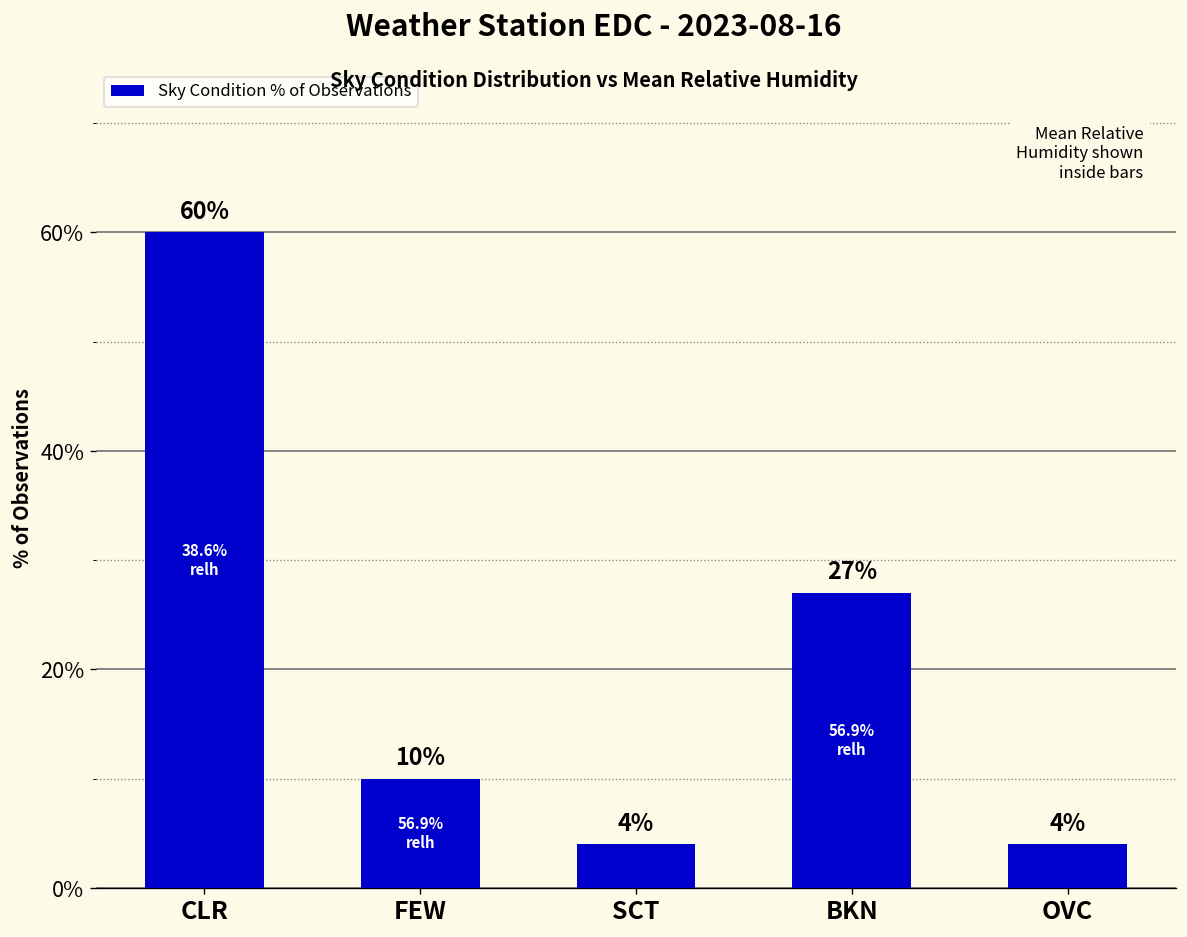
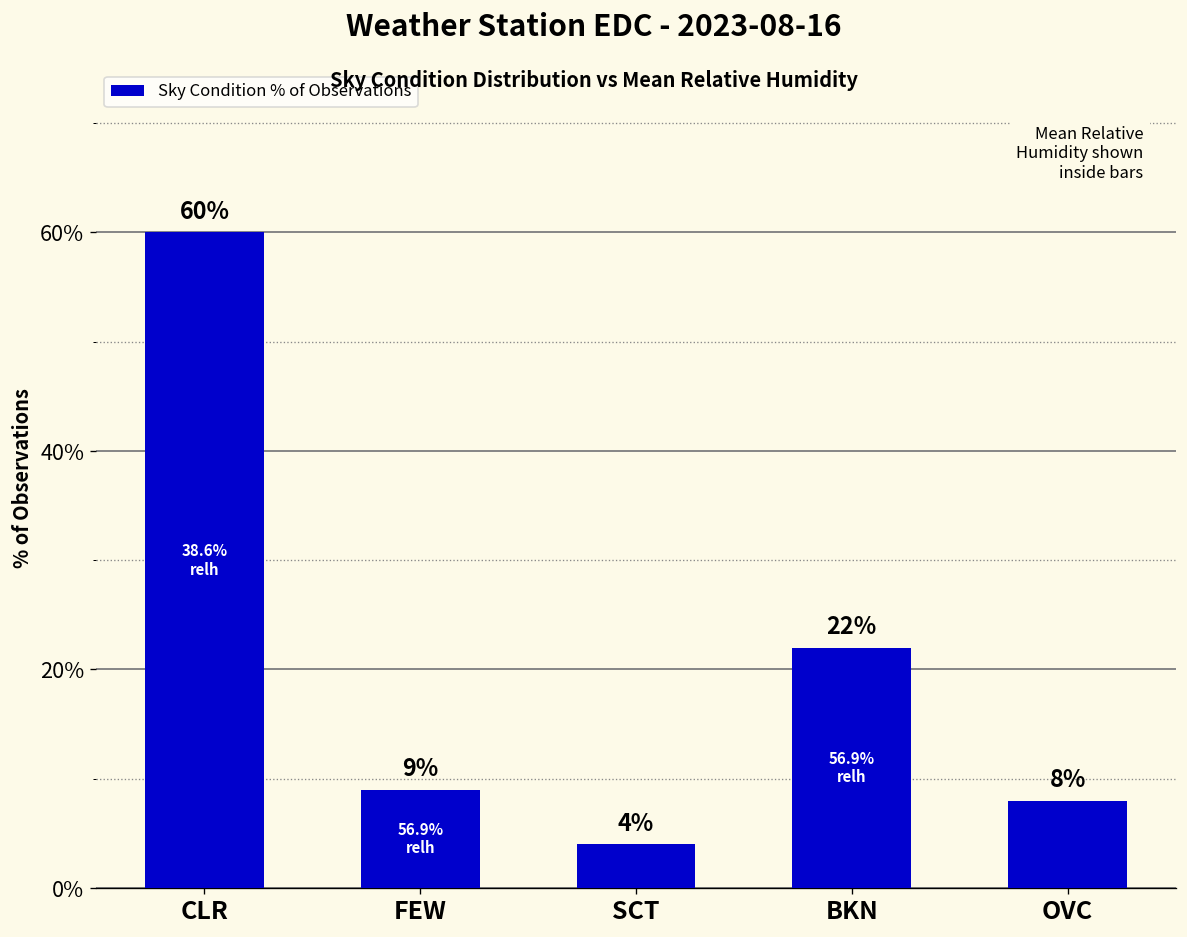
FEW: 10% -> 9%
BKN: 27% -> 22%
OVC: 4% -> 8%
